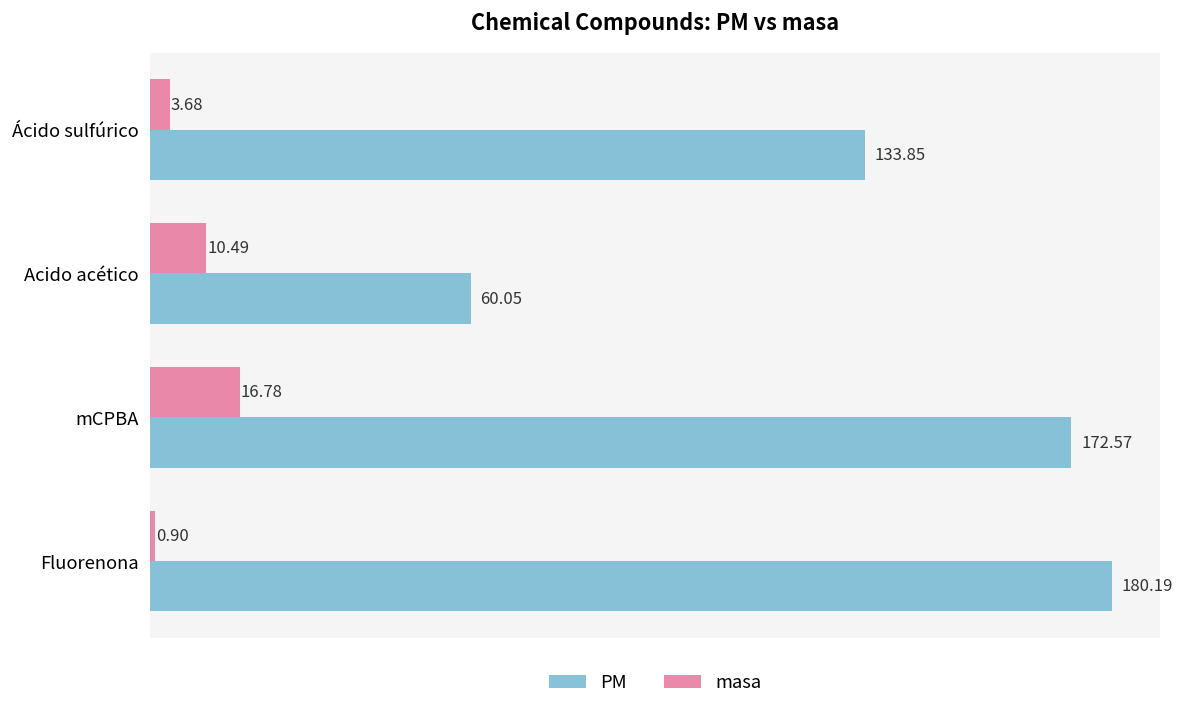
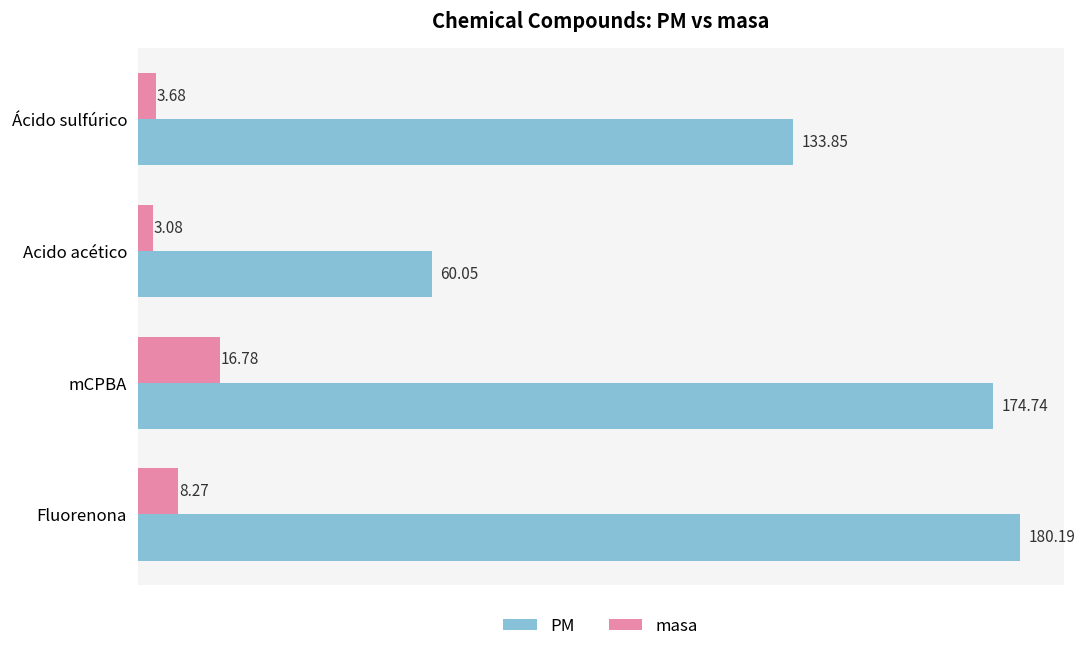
masa, Acido acético: 10.49 -> 3.08
PM, mCPBA: 172.57 -> 174.74
masa, Fluorenona: 0.90 -> 8.27
